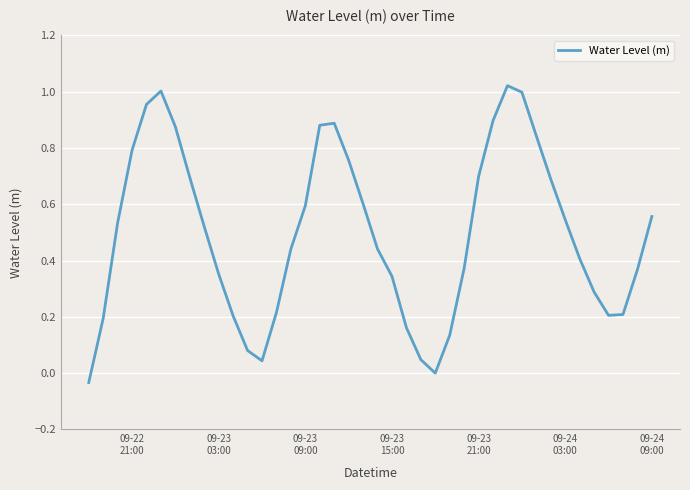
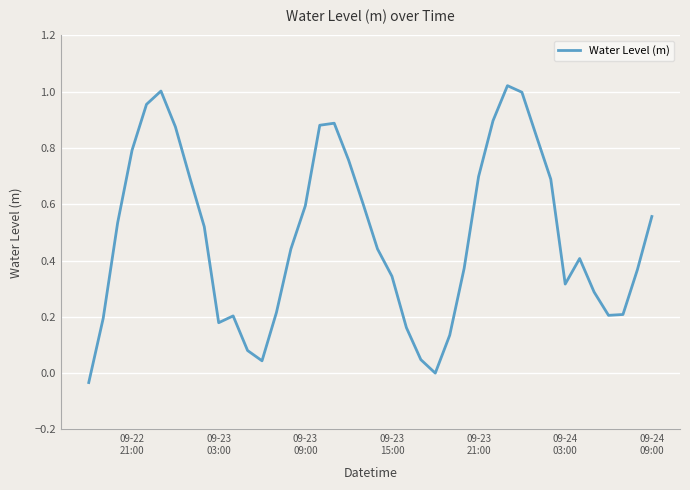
09-23 03:00: 0.35 -> 0.18
09-24 03:00: 0.55 -> 0.32
